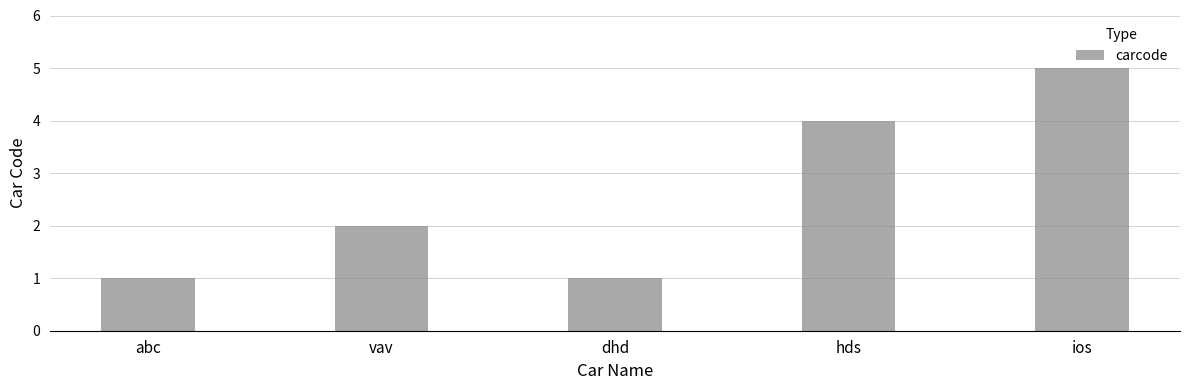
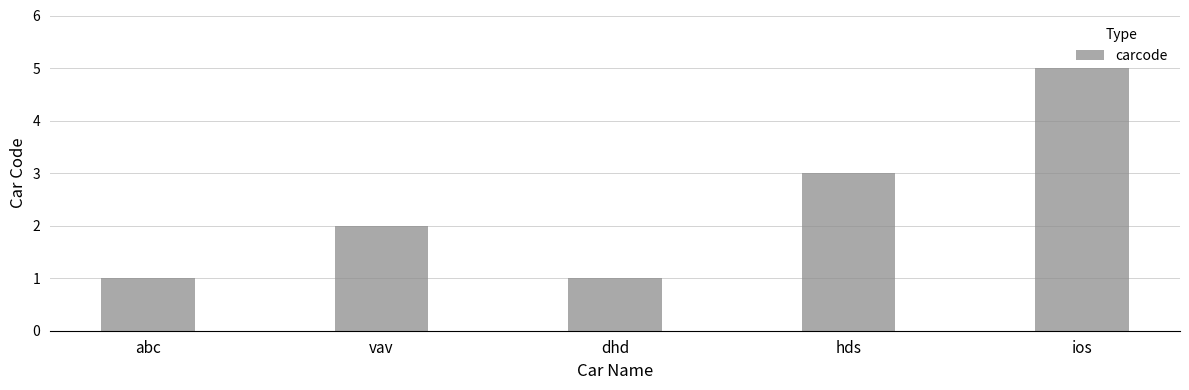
hds: 4 -> 3
